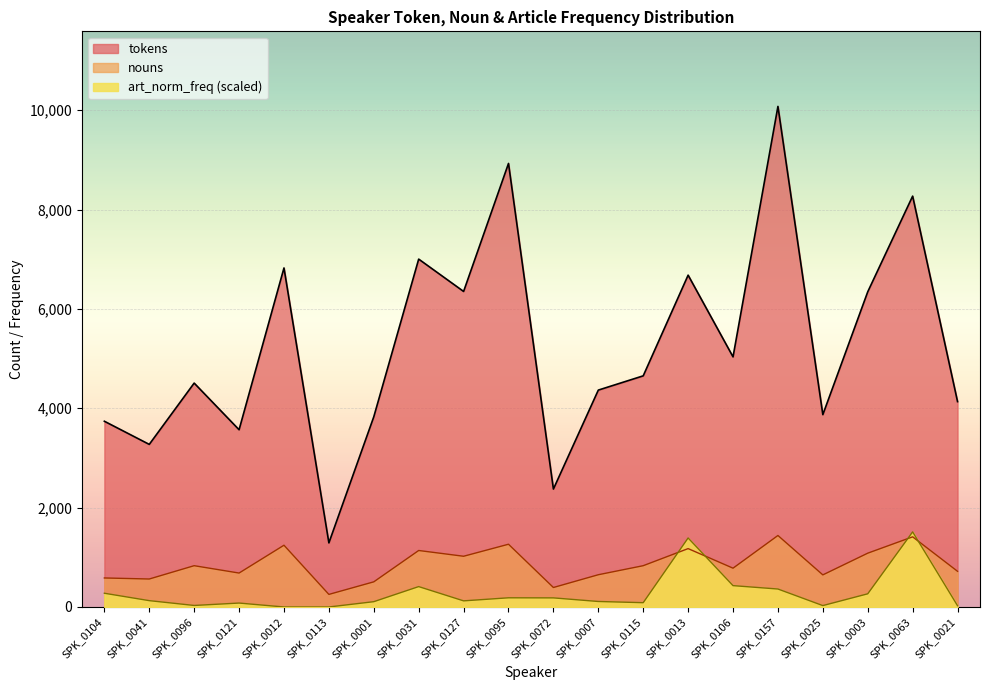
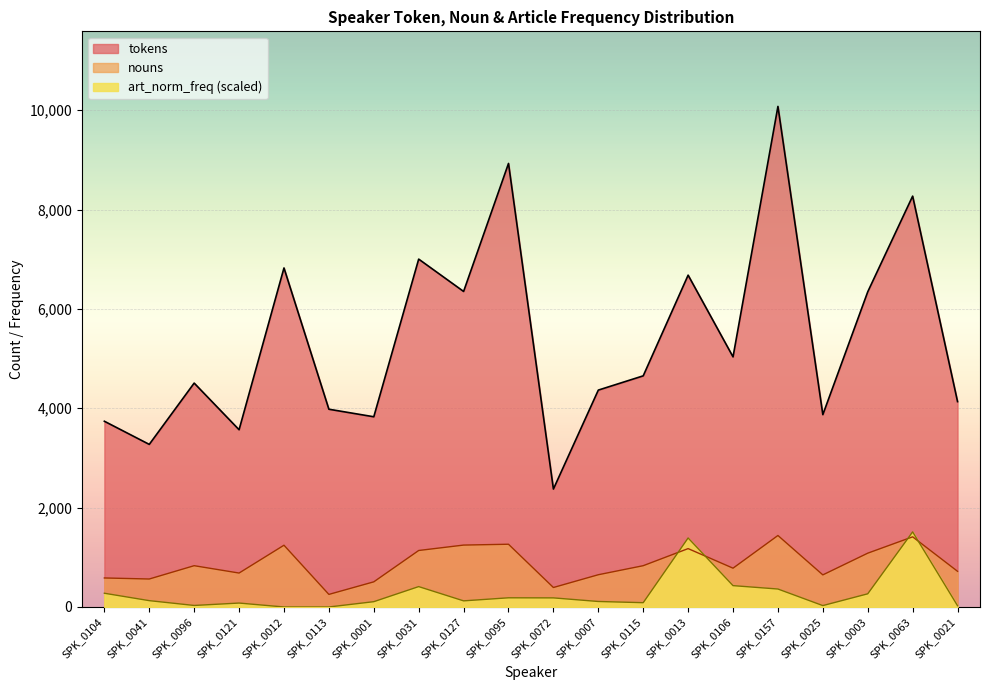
tokens, SPK_0113: 1,300 -> 4,000
nouns, SPK_0127: 1,000 -> 1,200
